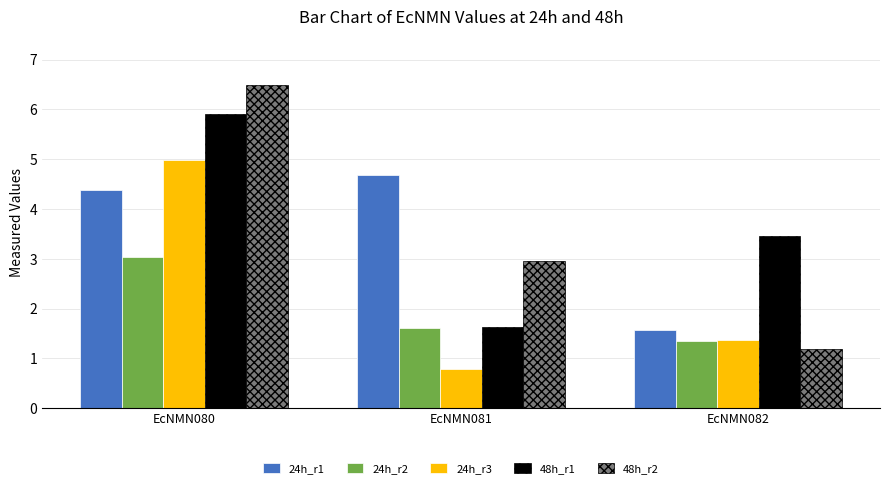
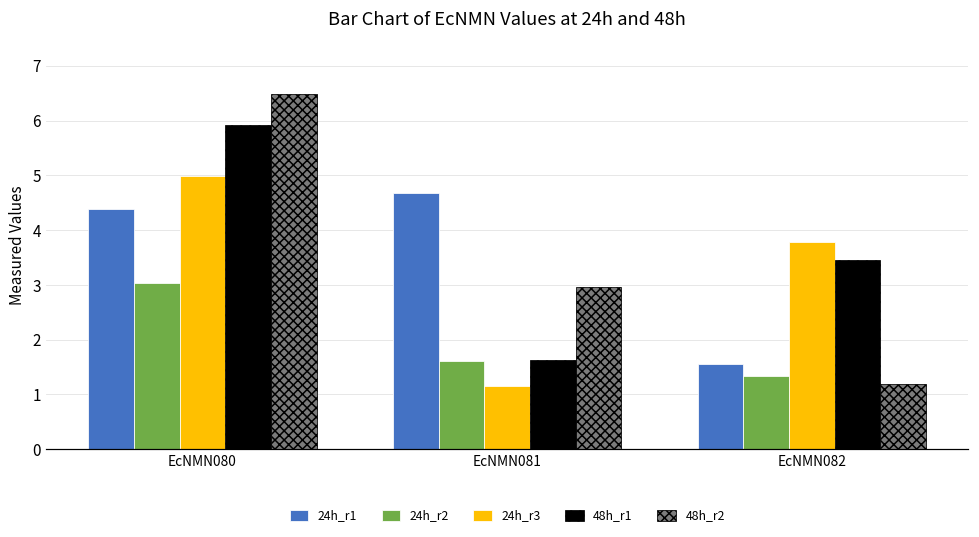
24h_r3, EcNMN081: 0.8 -> 1.2
24h_r3, EcNMN082: 1.4 -> 3.8
